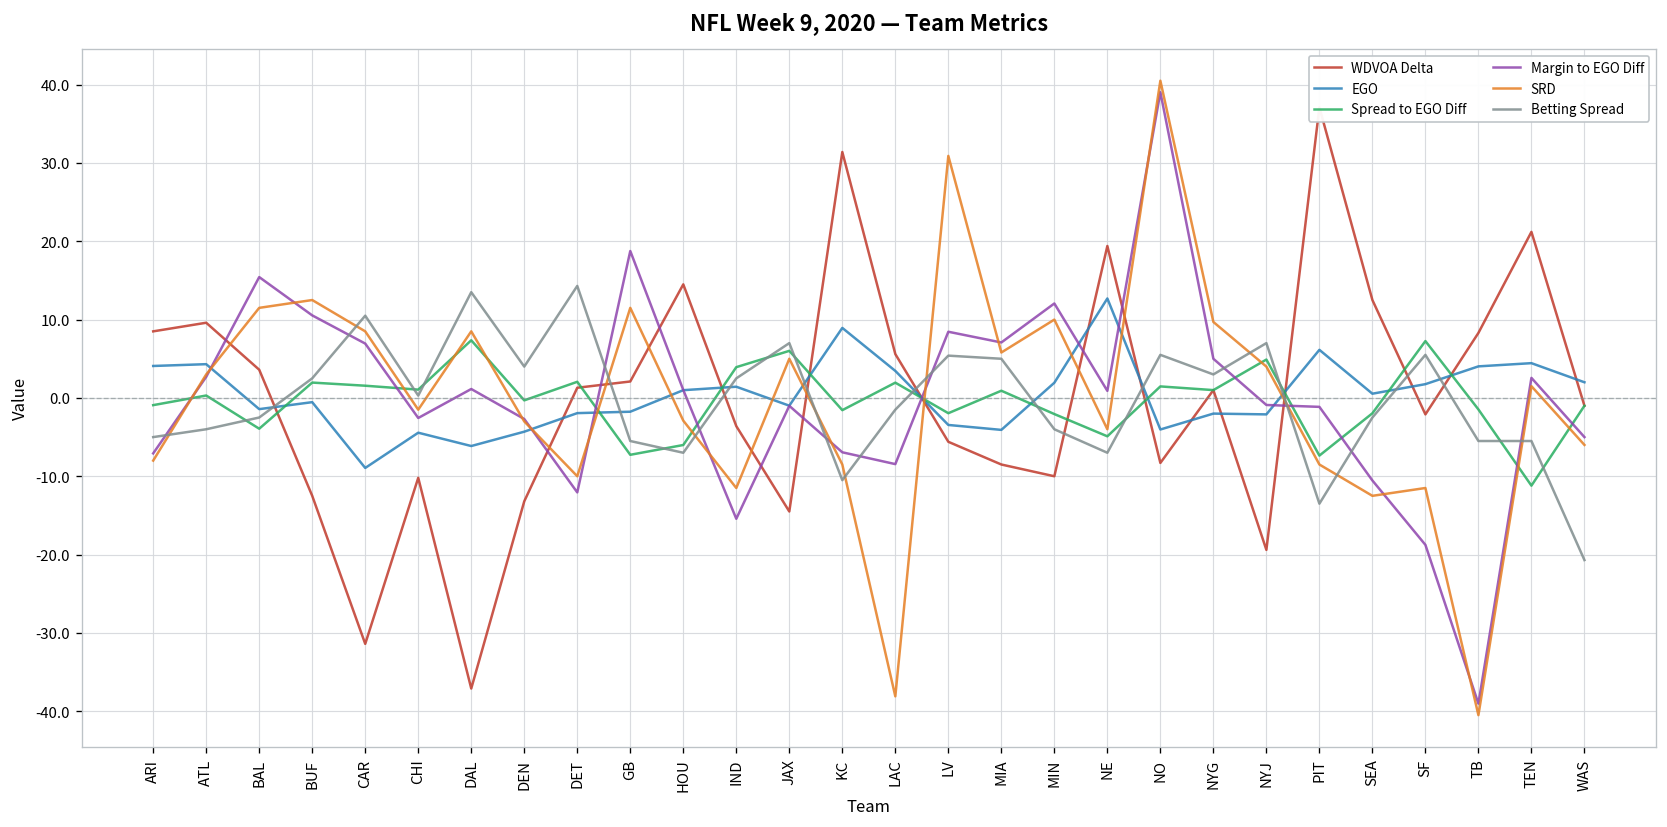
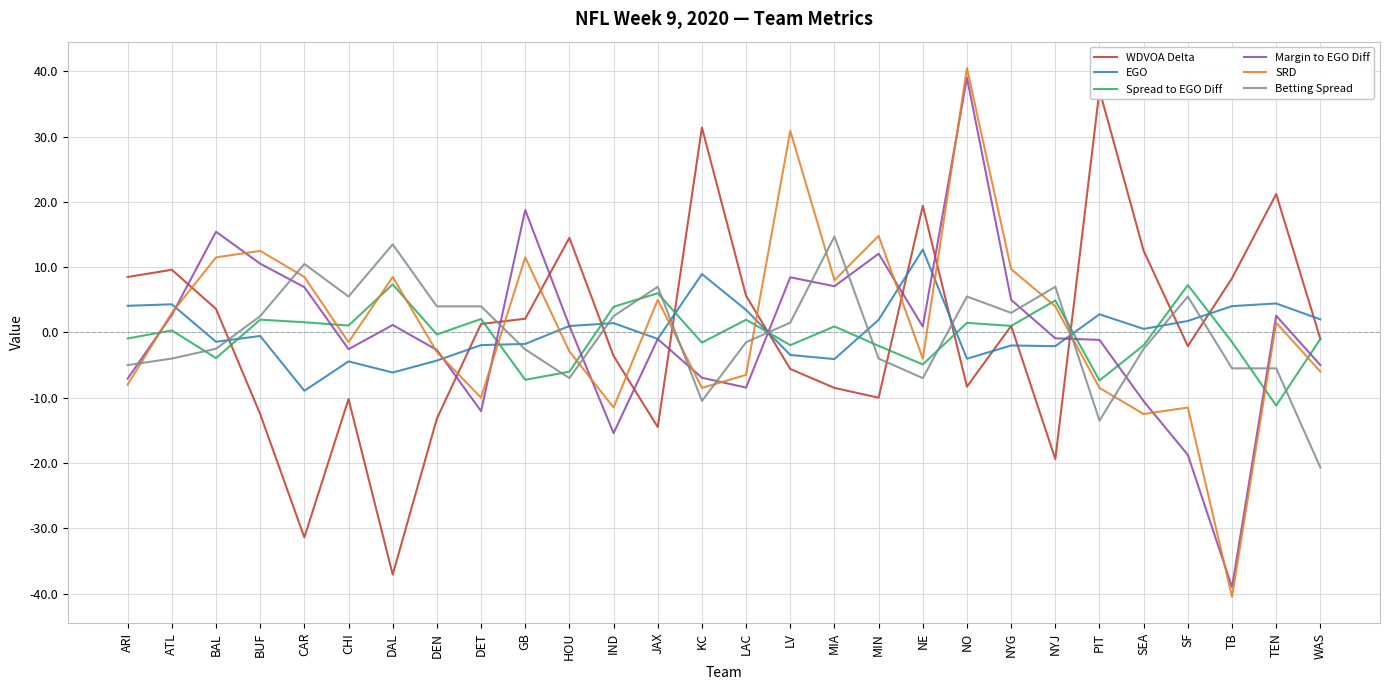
Betting Spread, CHI: 0 -> 6
Betting Spread, DET: 14 -> 4
Betting Spread, GB: -6 -> -3
SRD, LAC: -38 -> -7
Betting Spread, LV: 5 -> 2
SRD, MIA: 6 -> 8
Betting Spread, MIA: 5 -> 15
SRD, MIN: 10 -> 15
EGO, PIT: 6 -> 3
